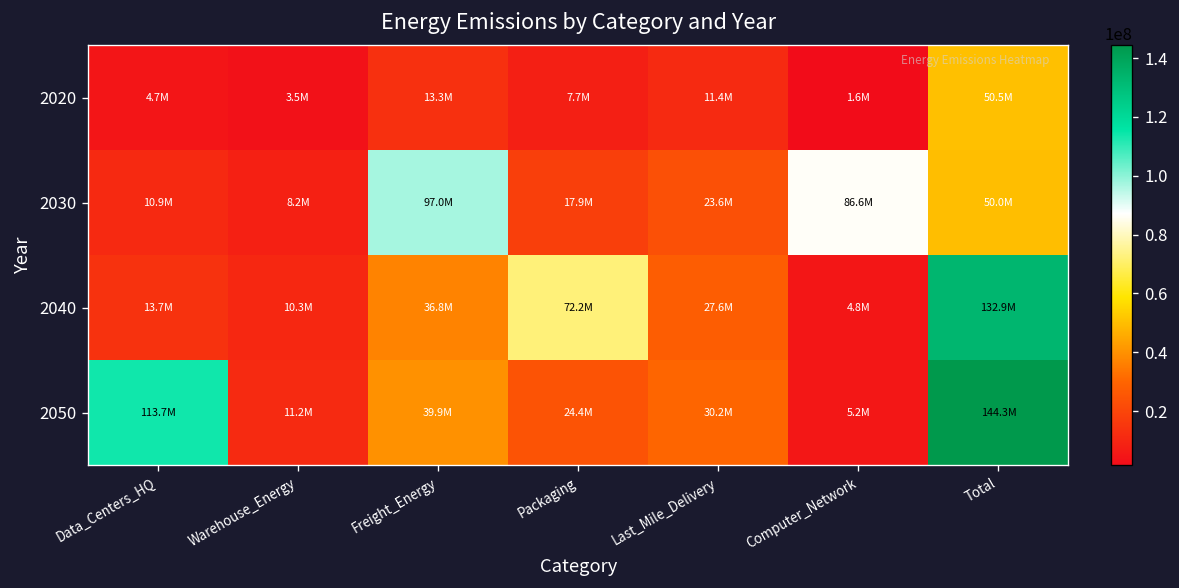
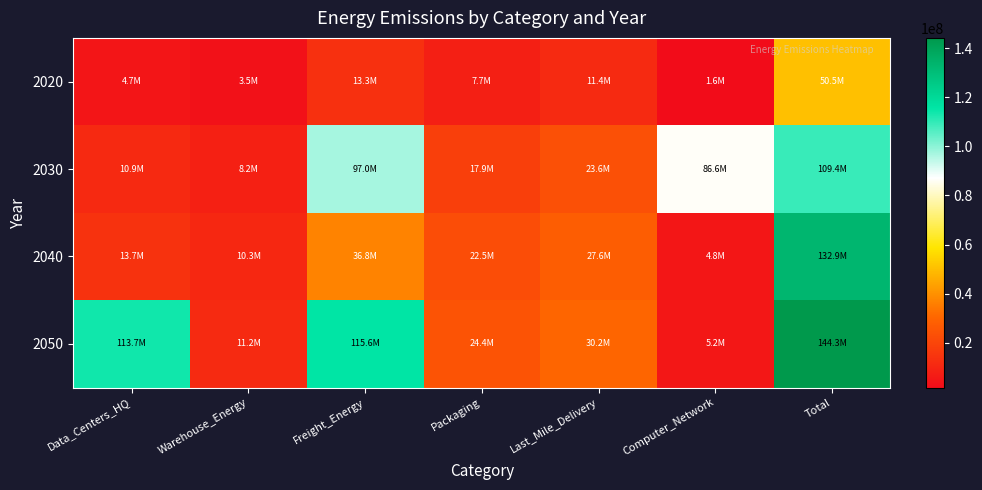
2030, Total: 50.0M -> 109.4M
2040, Packaging: 72.2M -> 22.5M
2050, Freight_Energy: 39.9M -> 115.6M
